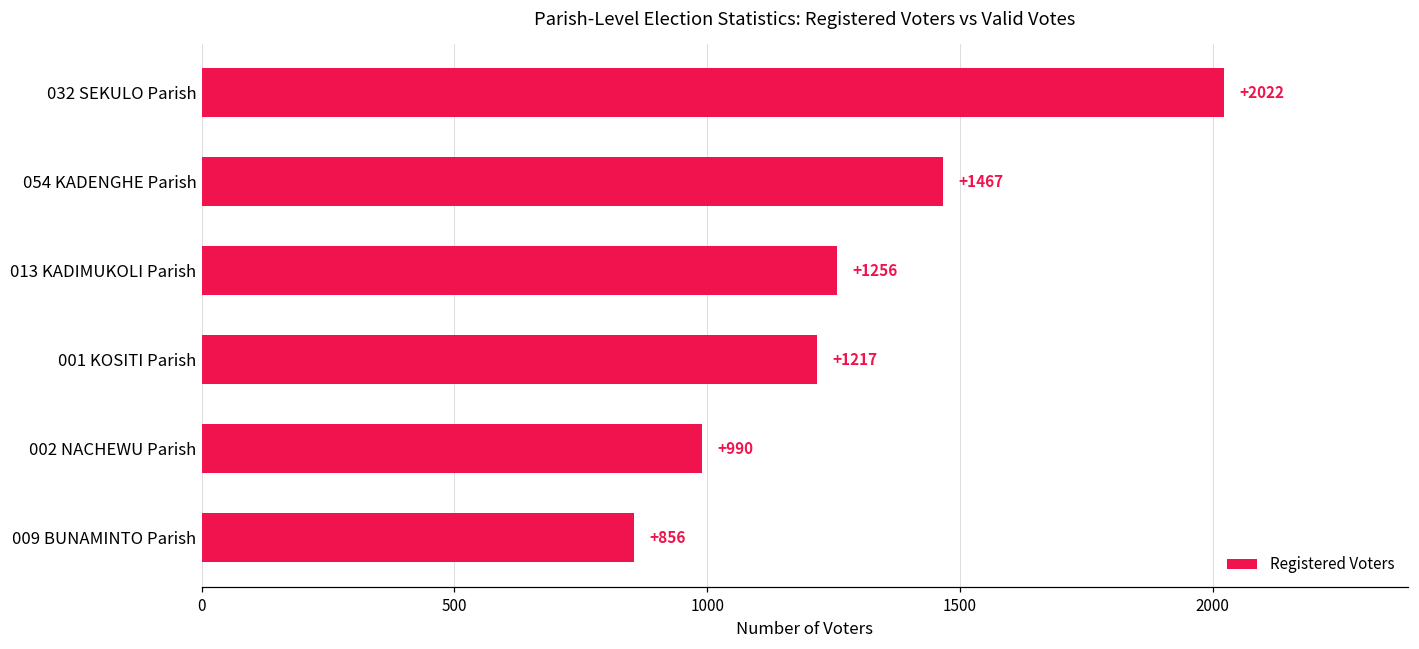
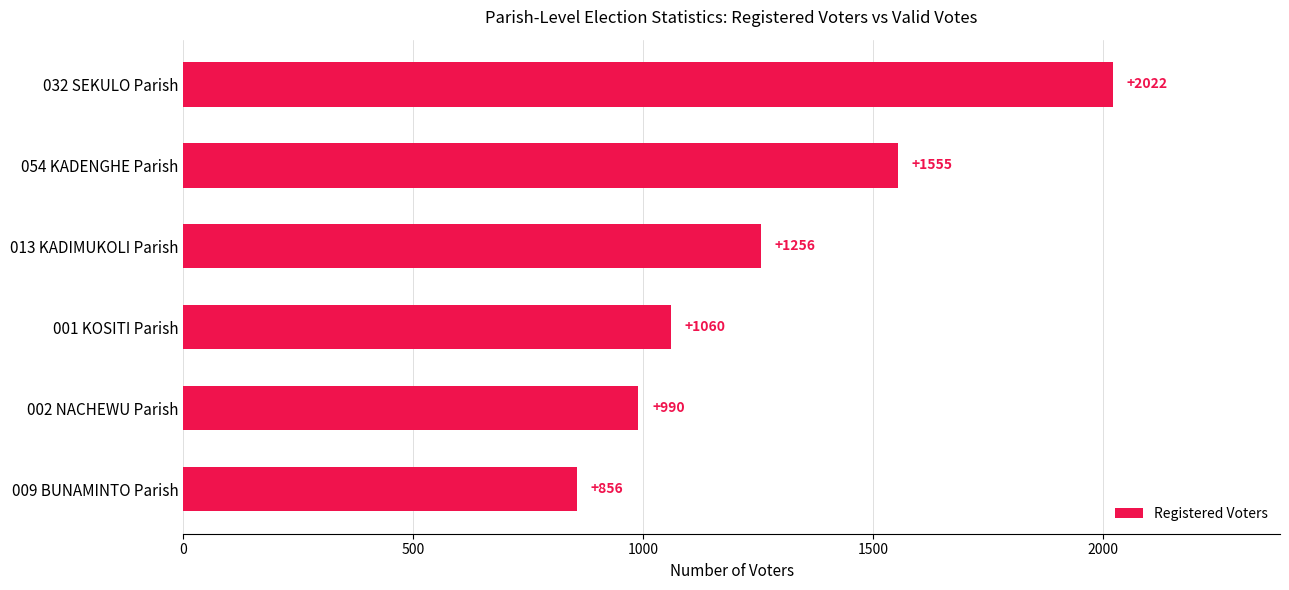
054 KADENGHE Parish: +1467 -> +1555
001 KOSITI Parish: +1217 -> +1060
